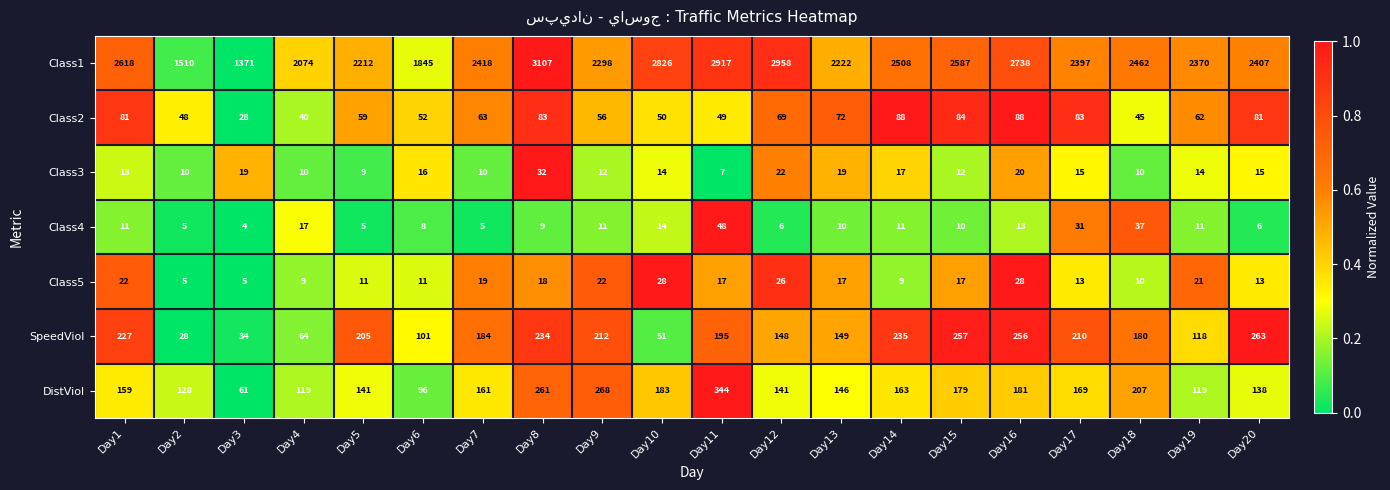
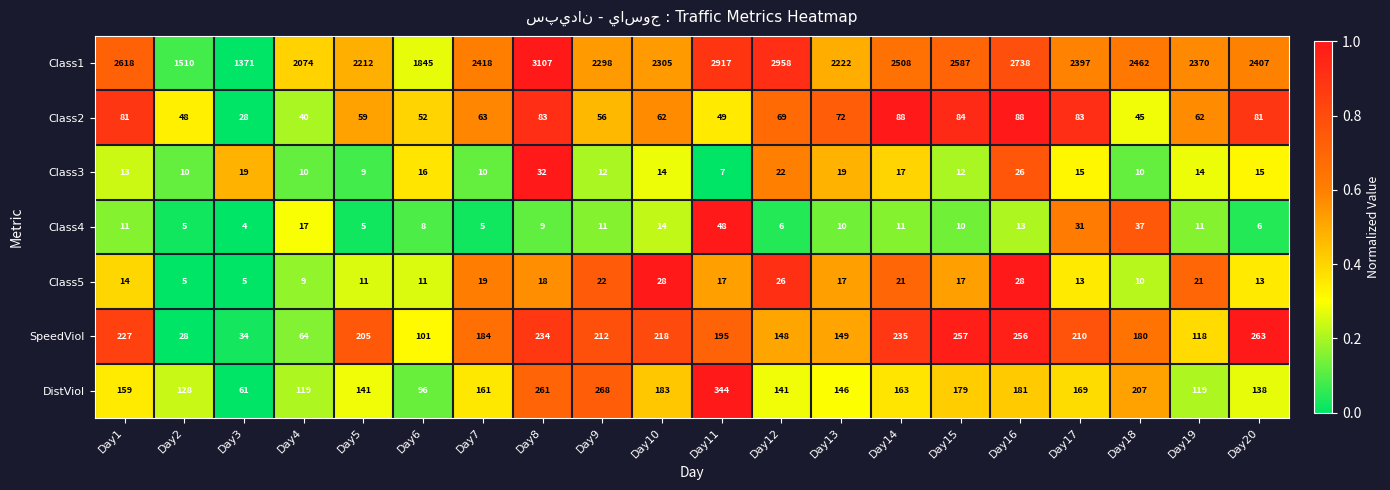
Class1, Day10: 2826 -> 2305
Class2, Day10: 50 -> 62
Class3, Day16: 20 -> 26
Class5, Day1: 22 -> 14
Class5, Day14: 9 -> 21
SpeedViol, Day10: 51 -> 218
